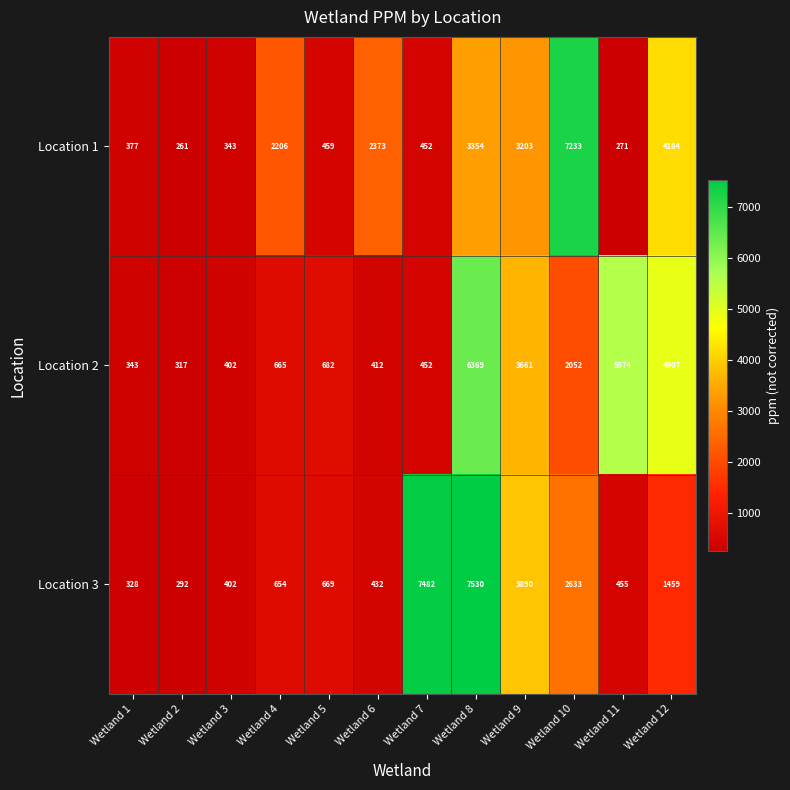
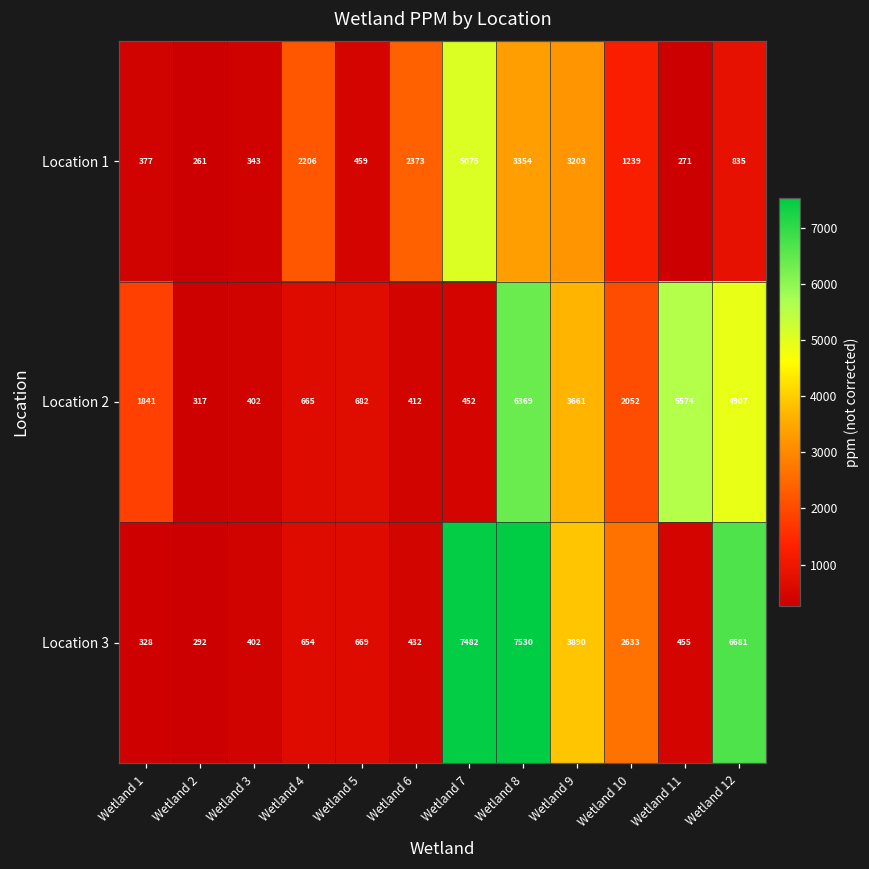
Location 1, Wetland 7: 452 -> 5075
Location 1, Wetland 10: 7233 -> 1239
Location 1, Wetland 12: 4184 -> 835
Location 2, Wetland 1: 343 -> 1841
Location 3, Wetland 12: 1459 -> 6681
